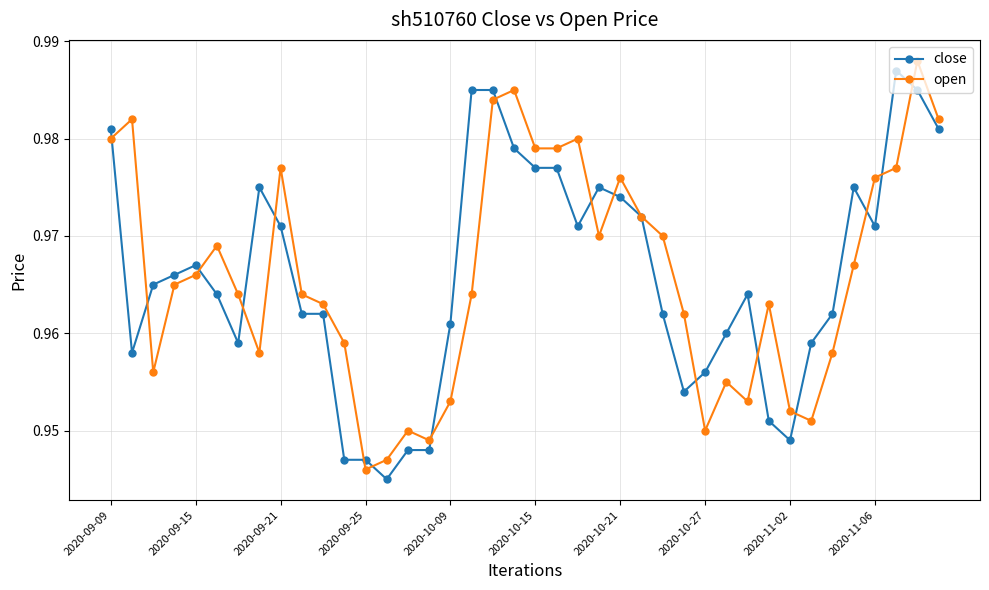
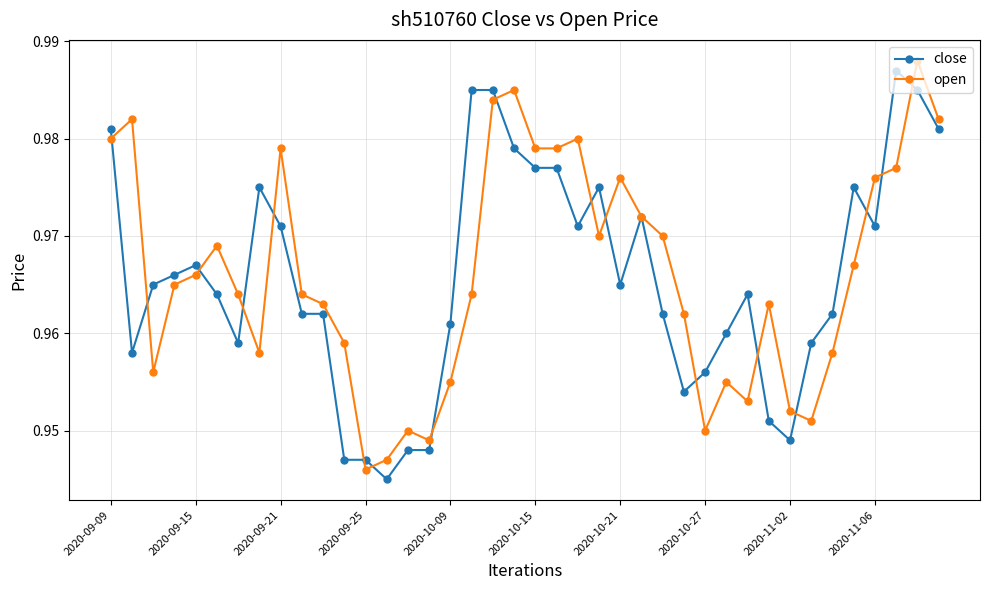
open, 2020-09-21: 0.977 -> 0.979
open, 2020-10-09: 0.953 -> 0.955
close, 2020-10-21: 0.974 -> 0.965
